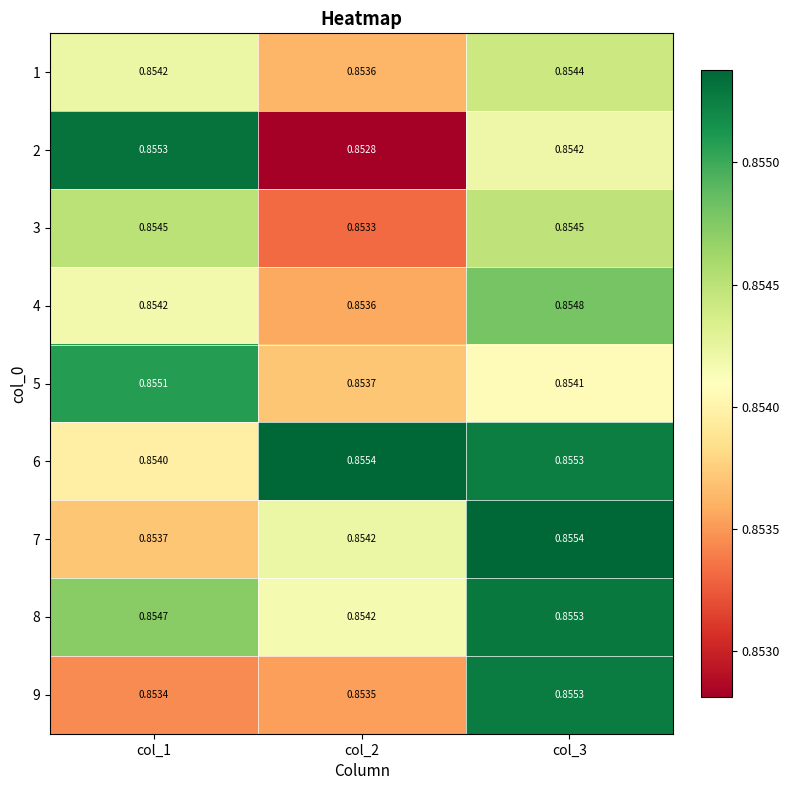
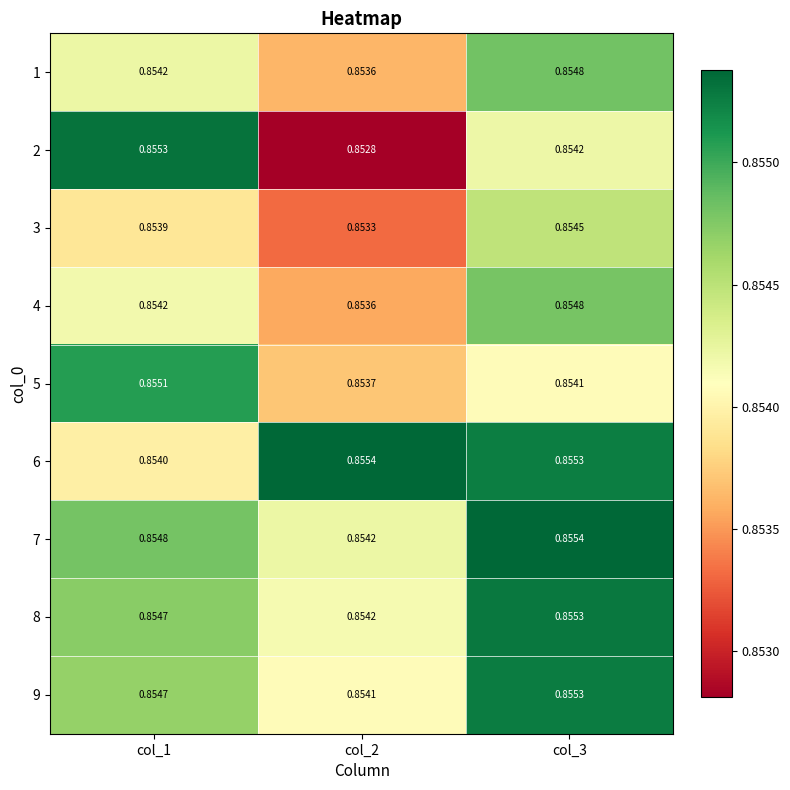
1, col_3: 0.8544 -> 0.8548
3, col_1: 0.8545 -> 0.8539
7, col_1: 0.8537 -> 0.8548
9, col_1: 0.8534 -> 0.8547
9, col_2: 0.8535 -> 0.8541
